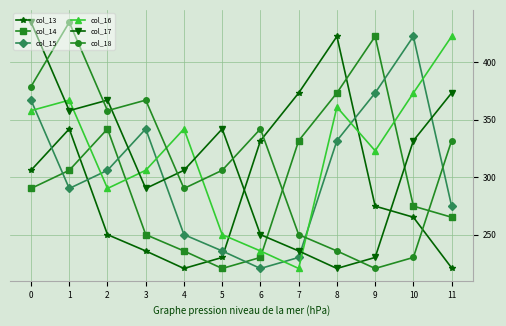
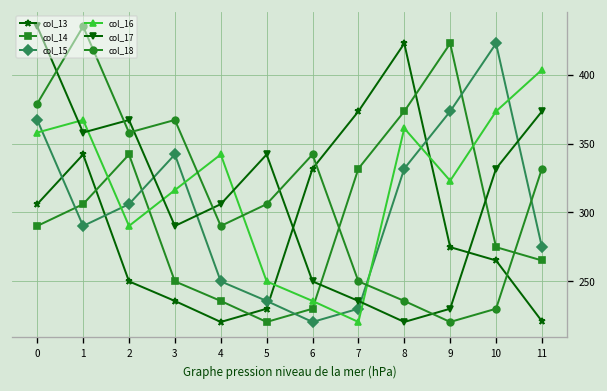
col_16, 3: 306 -> 316
col_16, 11: 423 -> 404
